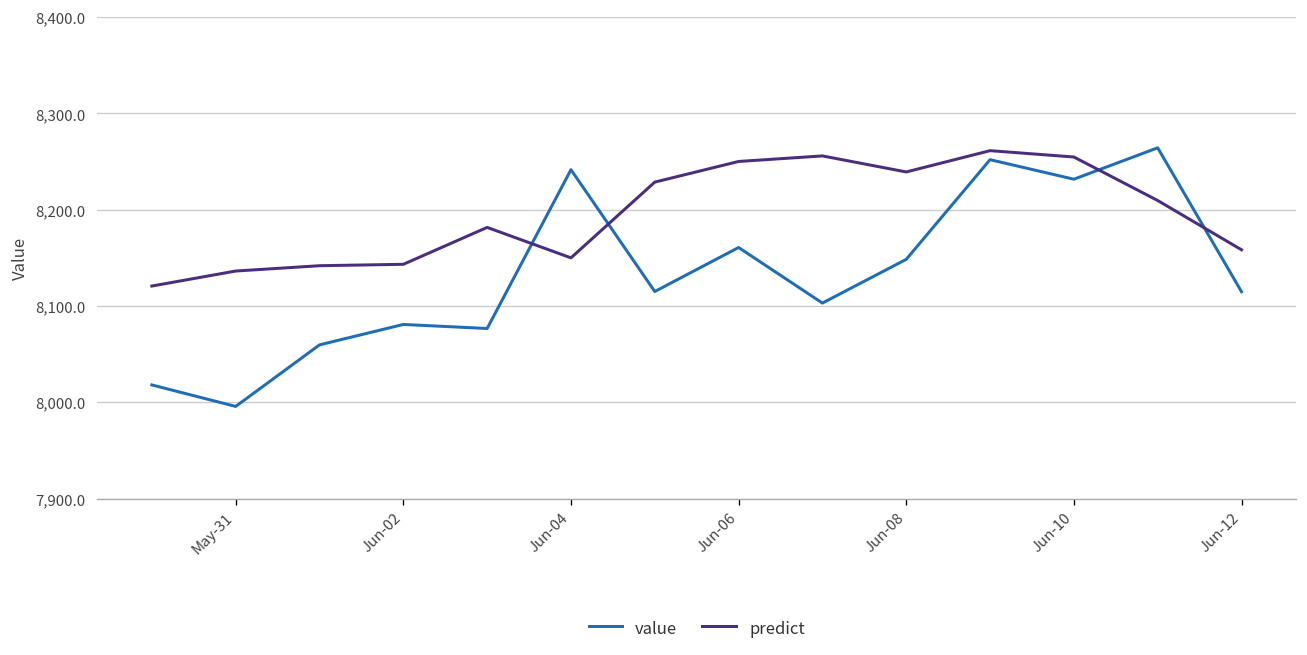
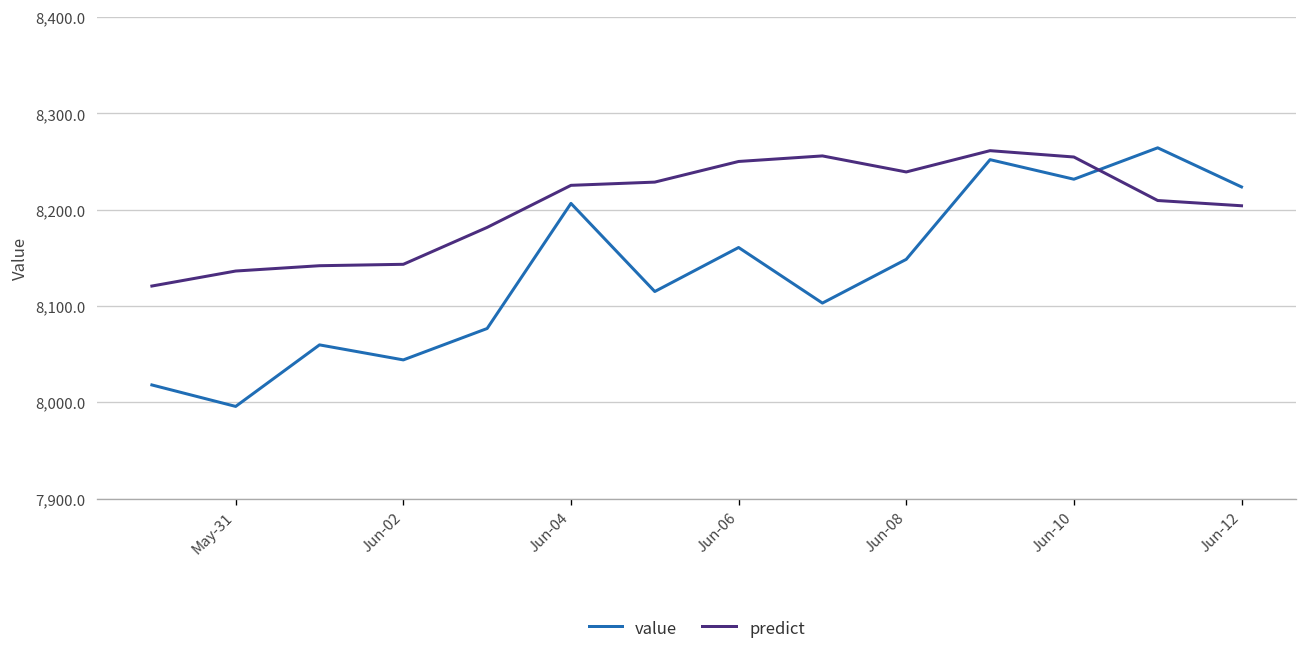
value, Jun-02: 8,080 -> 8,040
value, Jun-04: 8,240 -> 8,210
predict, Jun-04: 8,150 -> 8,230
value, Jun-12: 8,110 -> 8,220
predict, Jun-12: 8,160 -> 8,200
